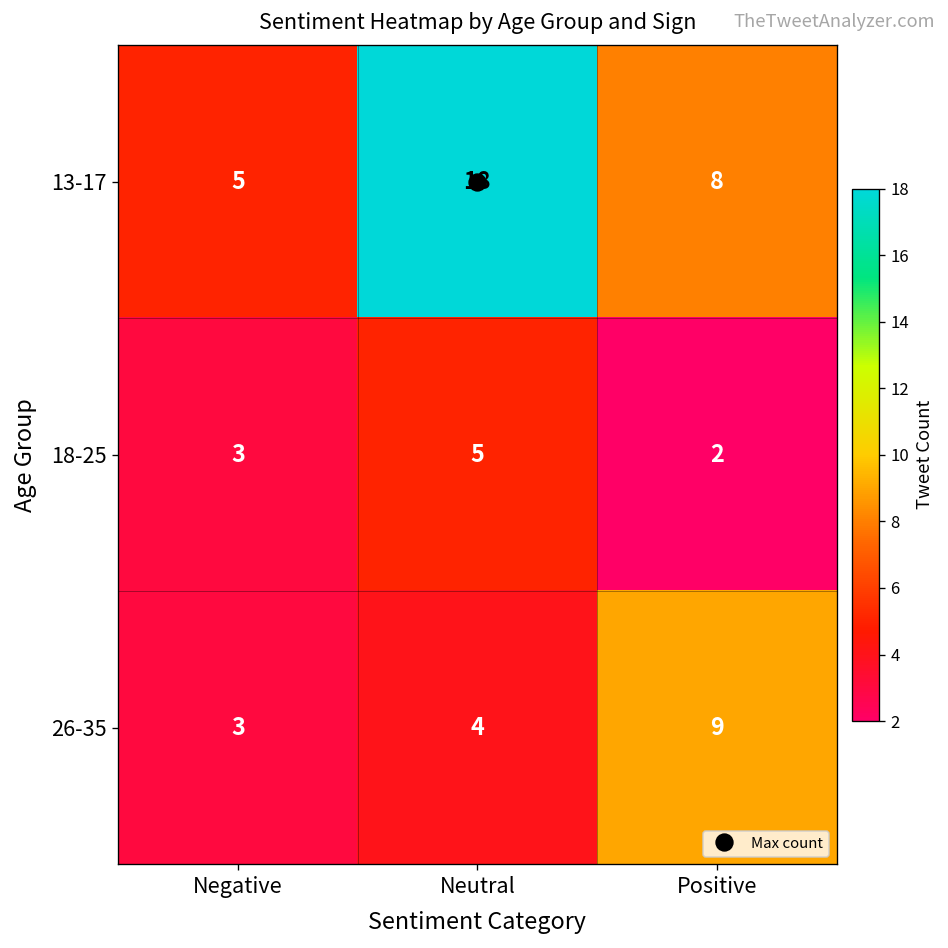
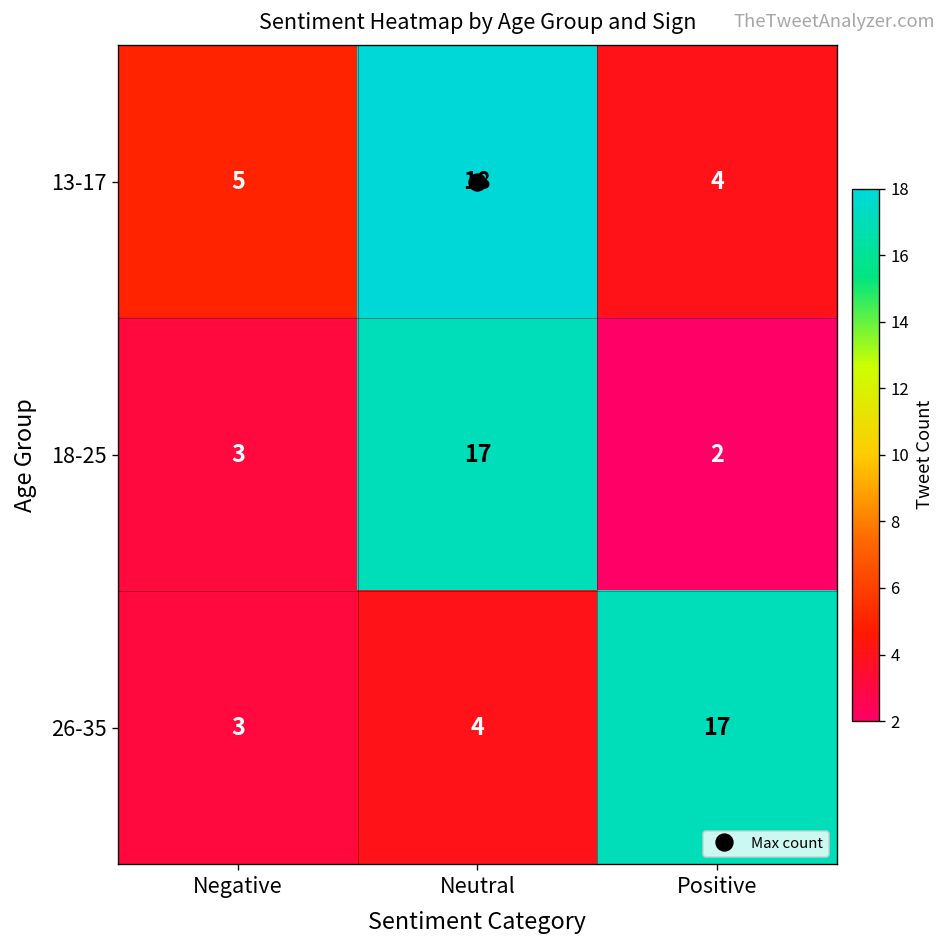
13-17, Positive: 8 -> 4
18-25, Neutral: 5 -> 17
26-35, Positive: 9 -> 17
